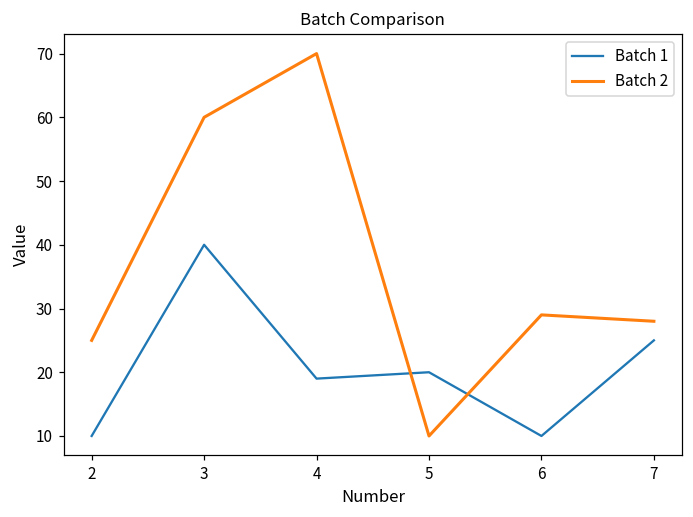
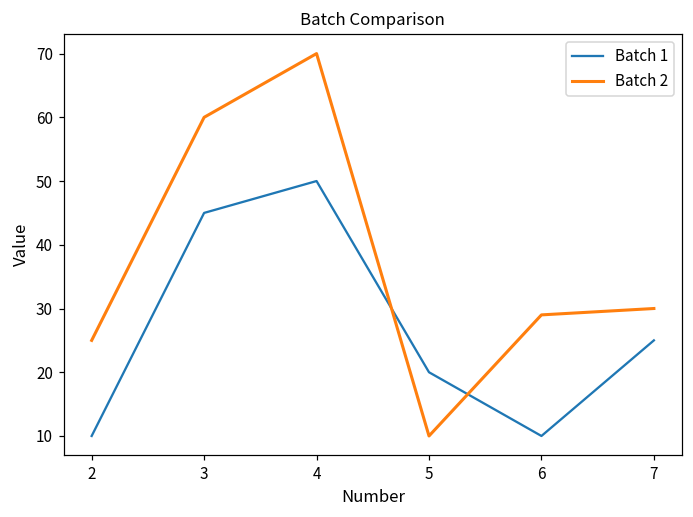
Batch 1, 3: 40 -> 45
Batch 1, 4: 19 -> 50
Batch 2, 7: 28 -> 30
